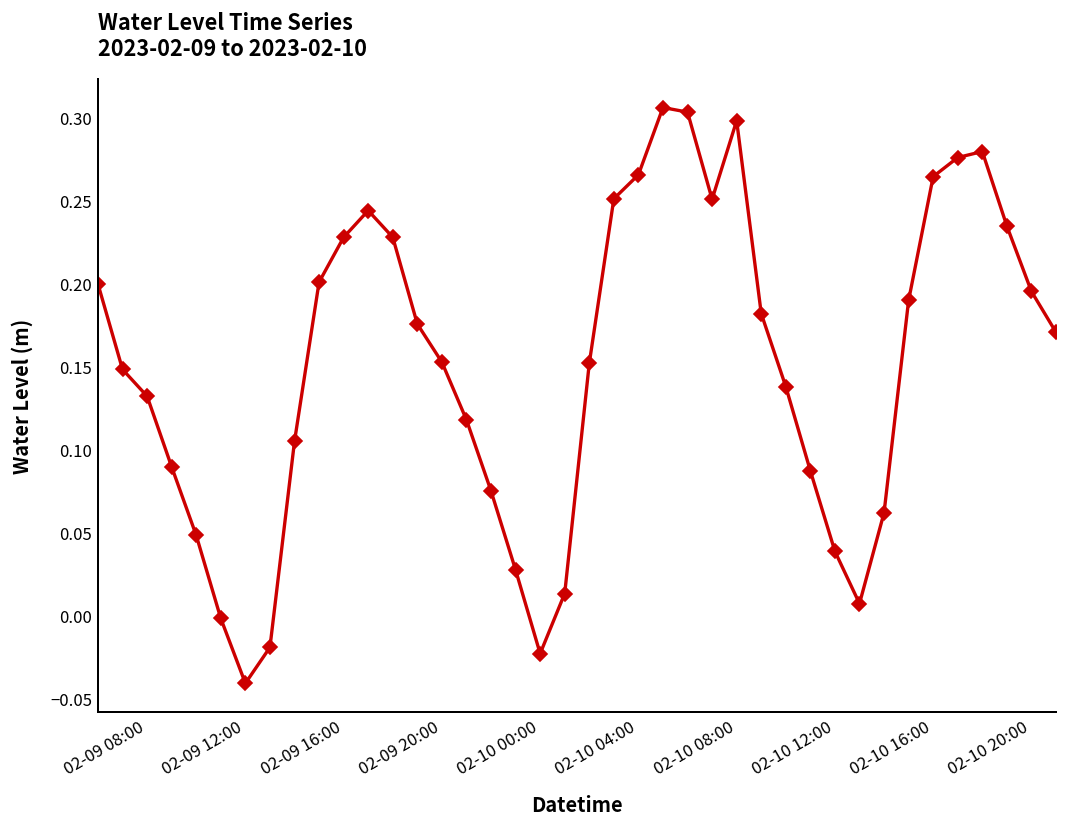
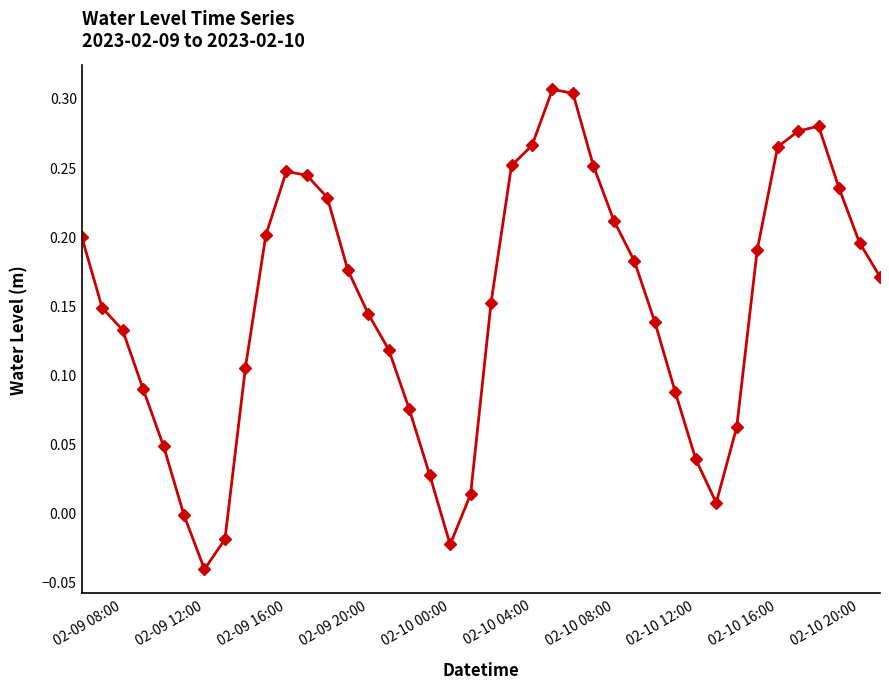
02-09 16:00: 0.228 -> 0.247
02-09 20:00: 0.153 -> 0.144
02-10 08:00: 0.298 -> 0.211
